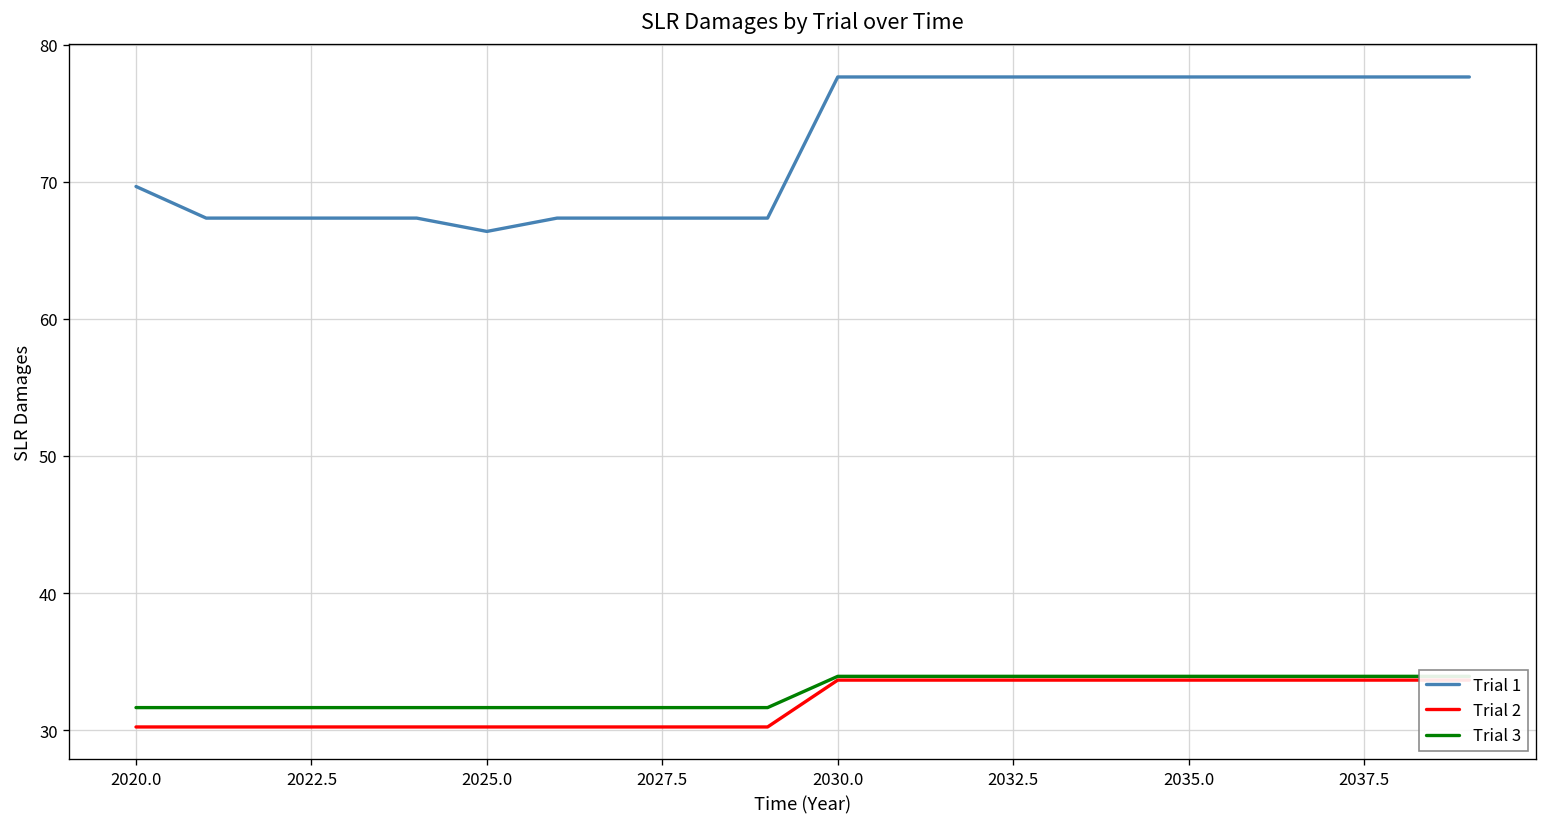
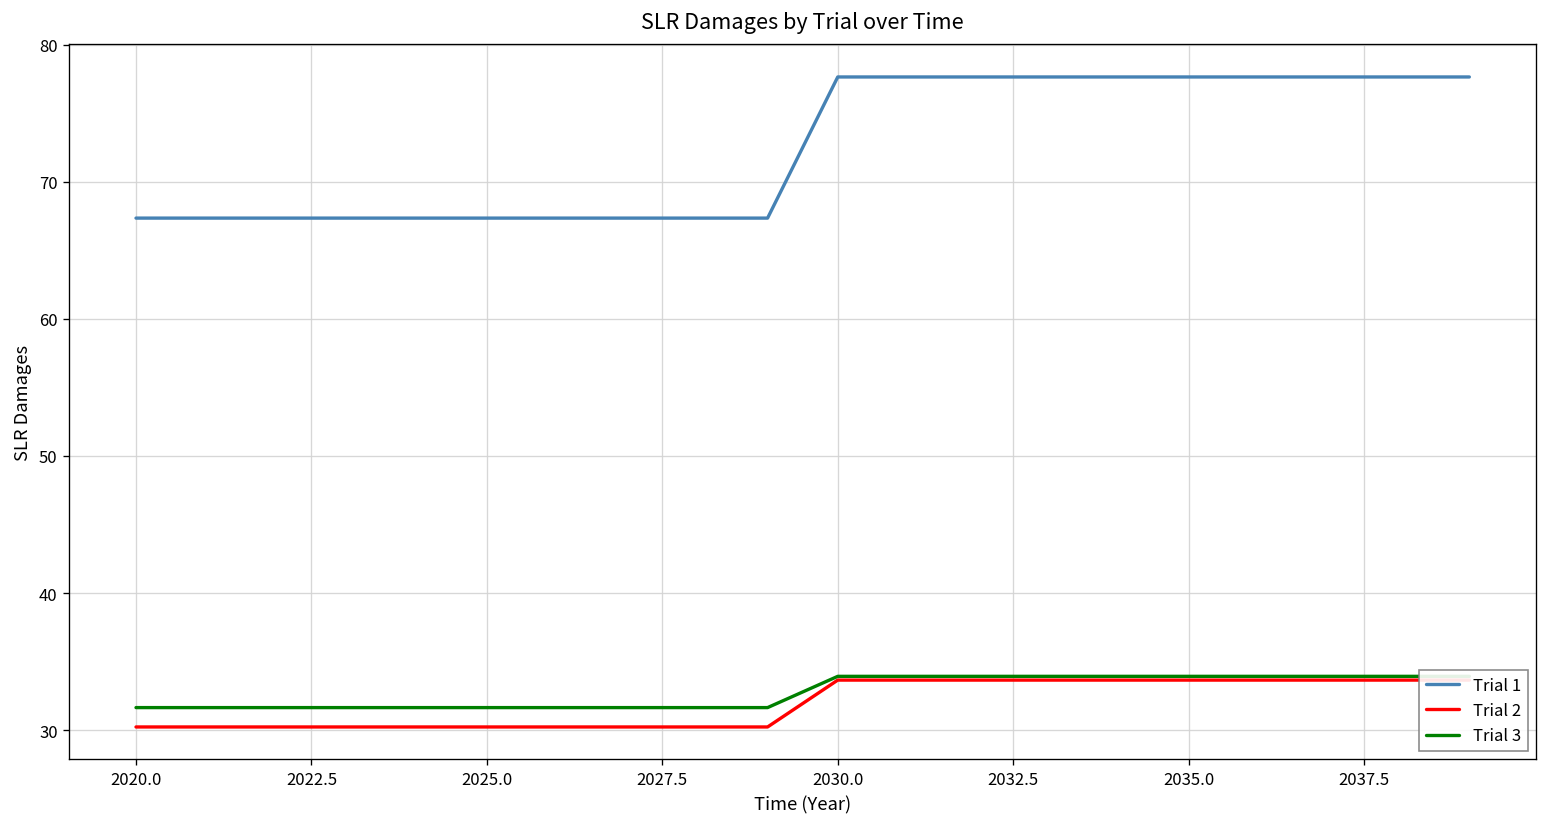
Trial 1, 2020.0: 69.7 -> 67.4
Trial 1, 2025.0: 66.4 -> 67.4
